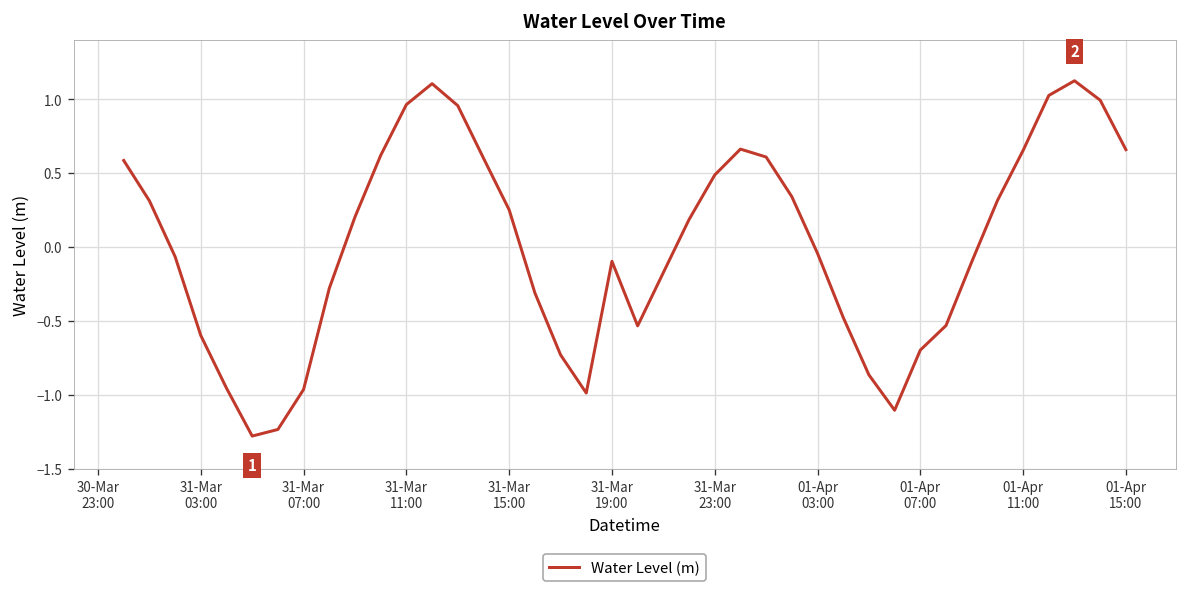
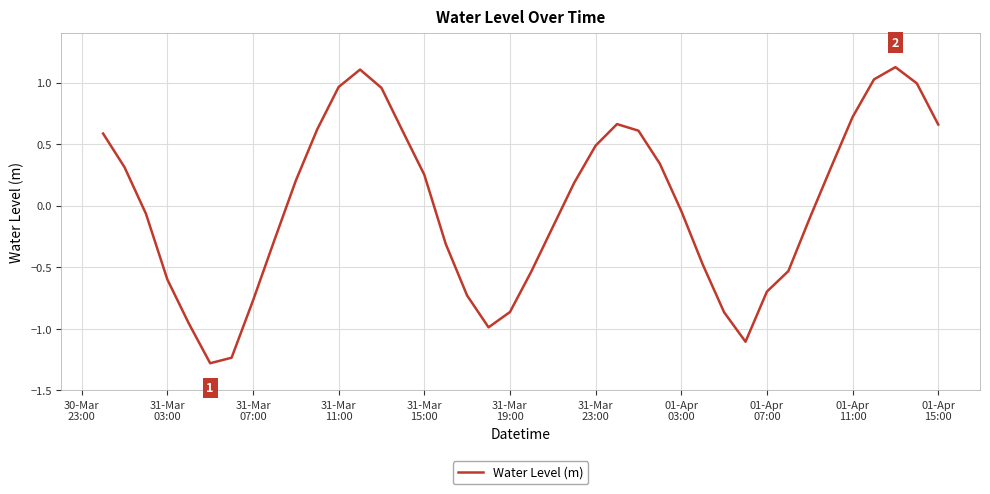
31-Mar 07:00: -0.96 -> -0.77
31-Mar 19:00: -0.10 -> -0.86
01-Apr 11:00: 0.65 -> 0.72
